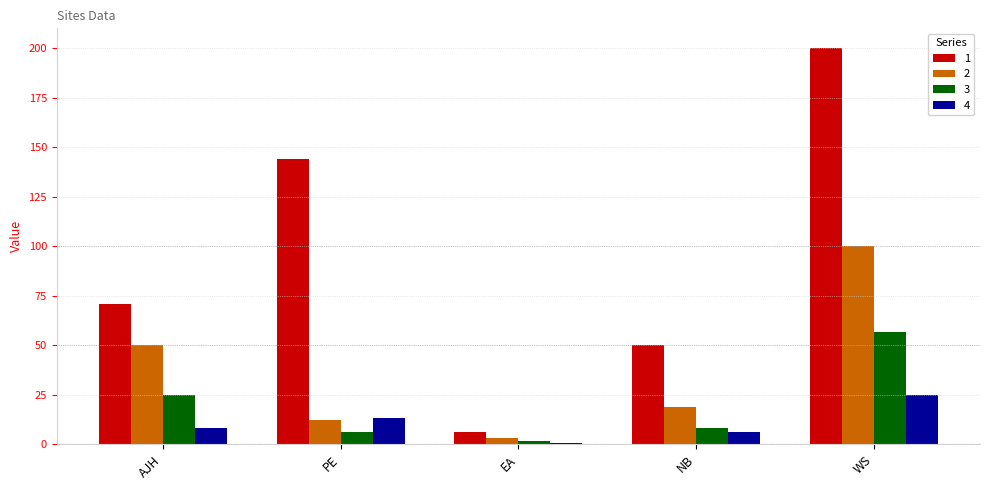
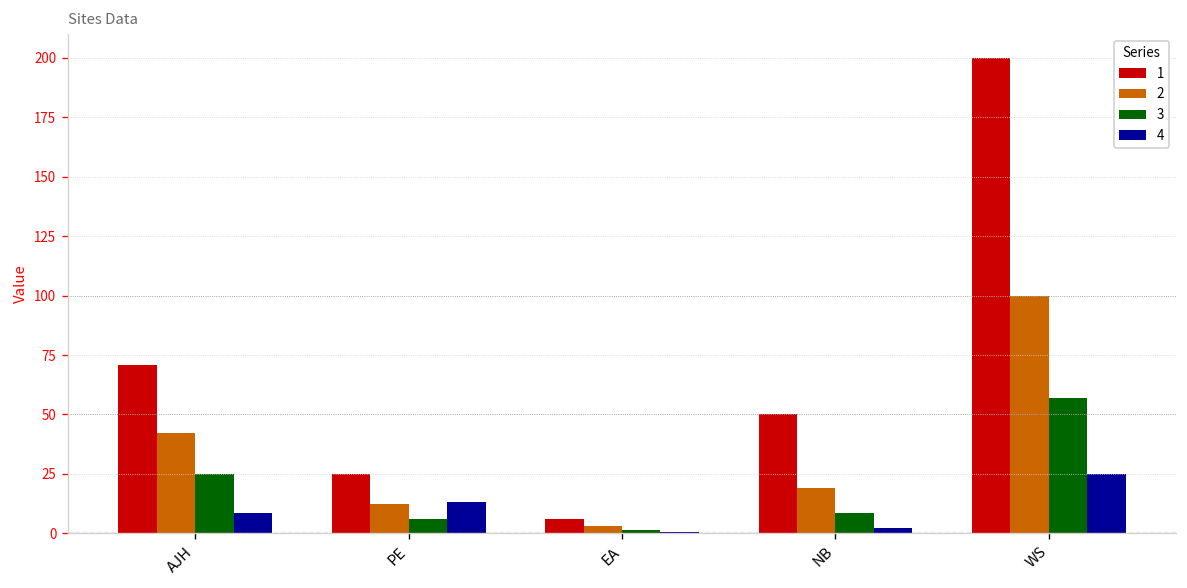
2, AJH: 50 -> 42
1, PE: 144 -> 25
4, NB: 6 -> 2
